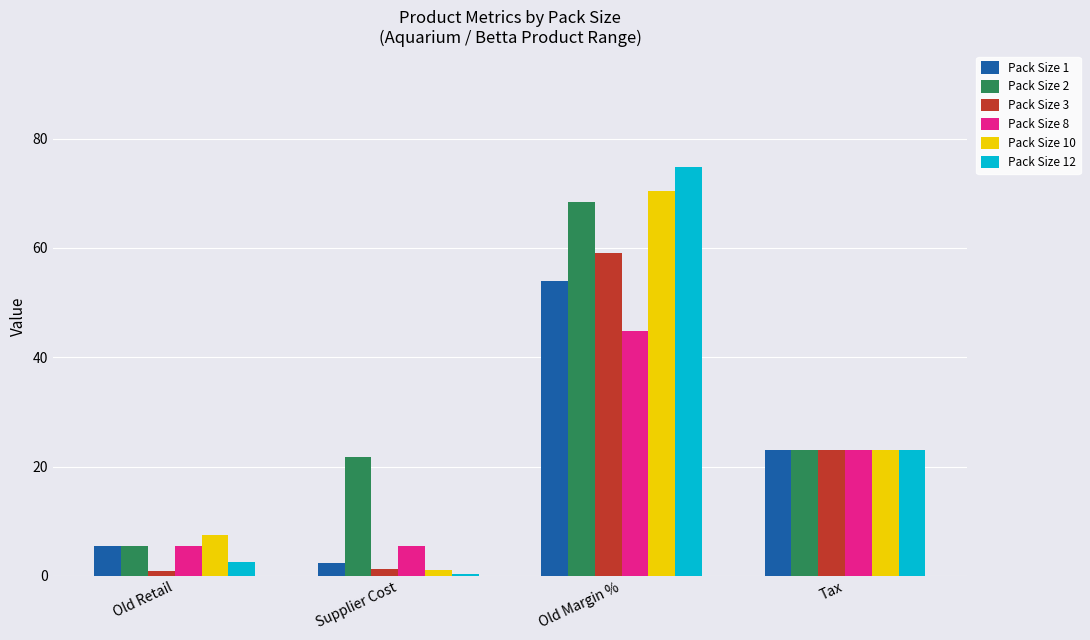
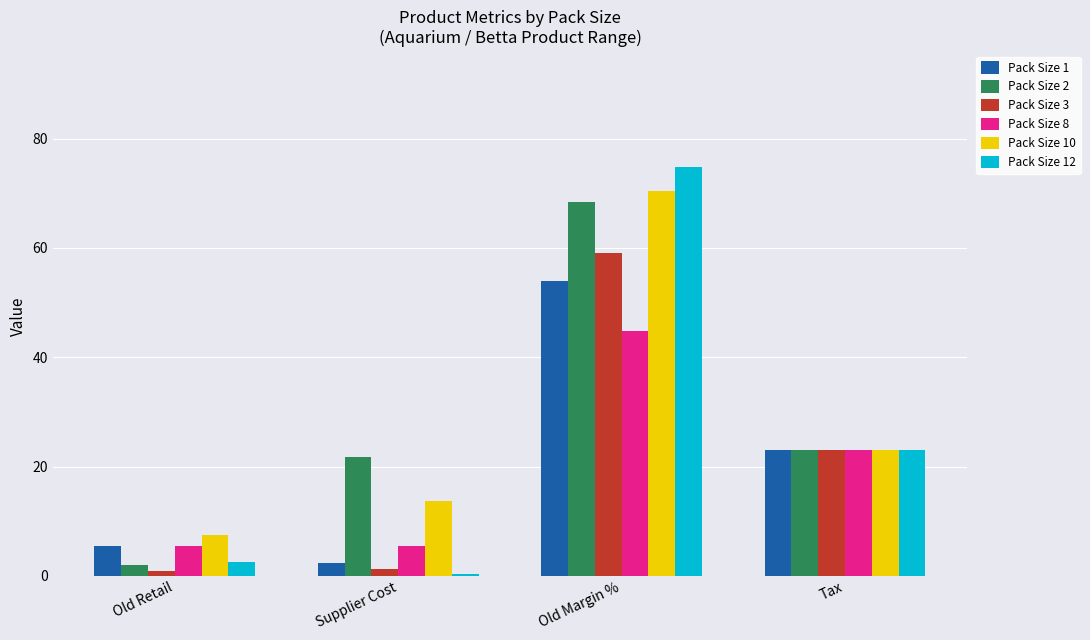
Pack Size 2, Old Retail: 6 -> 2
Pack Size 10, Supplier Cost: 1 -> 14
